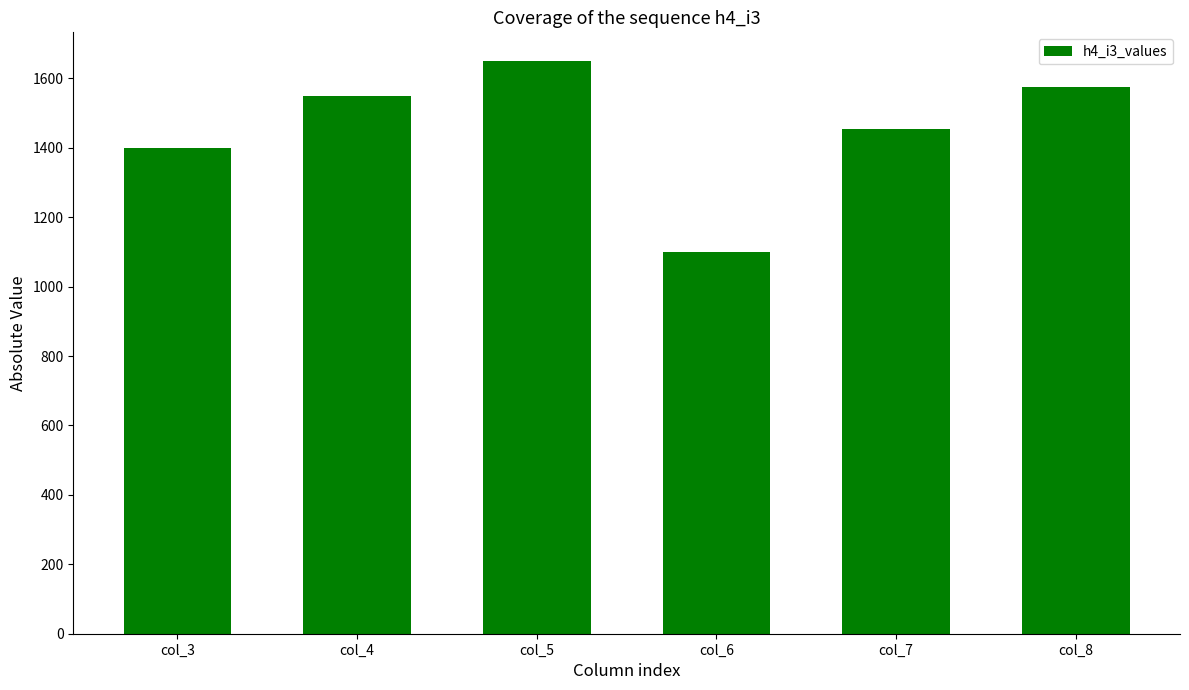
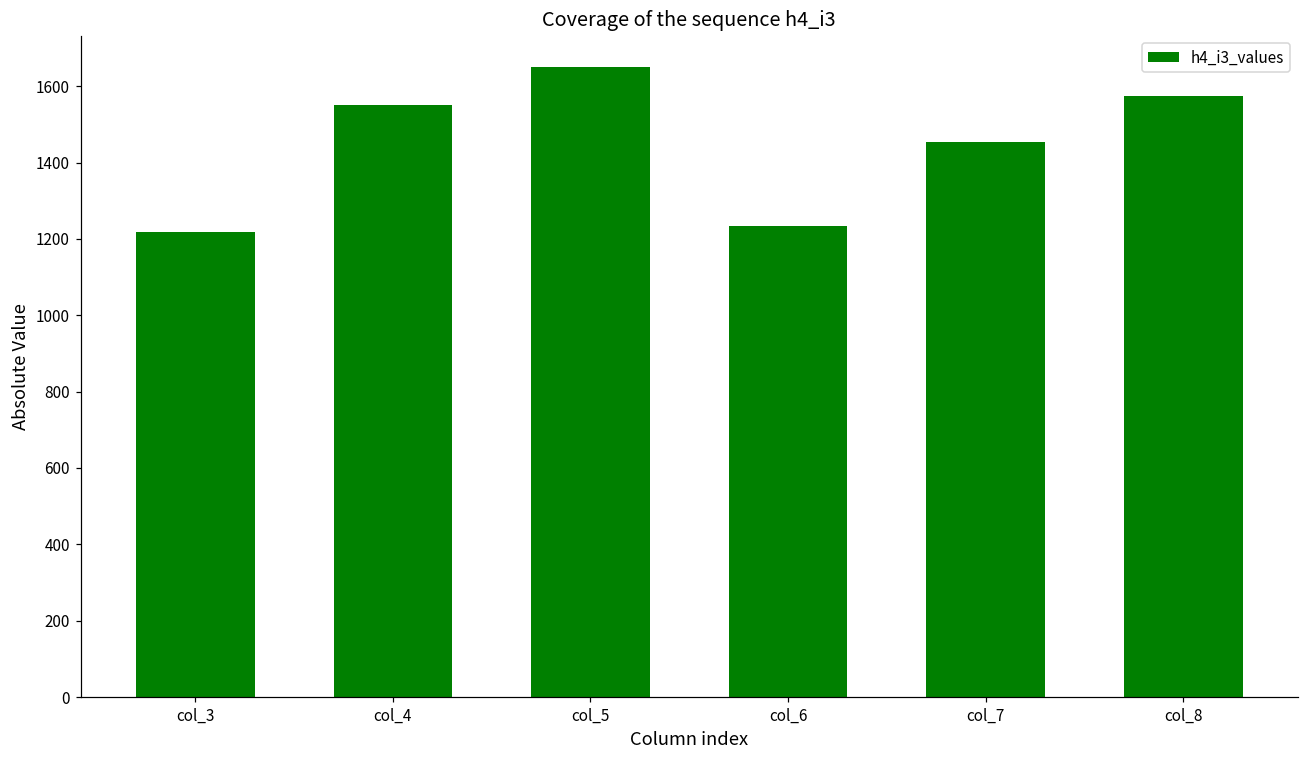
col_3: 1400 -> 1220
col_6: 1100 -> 1230
